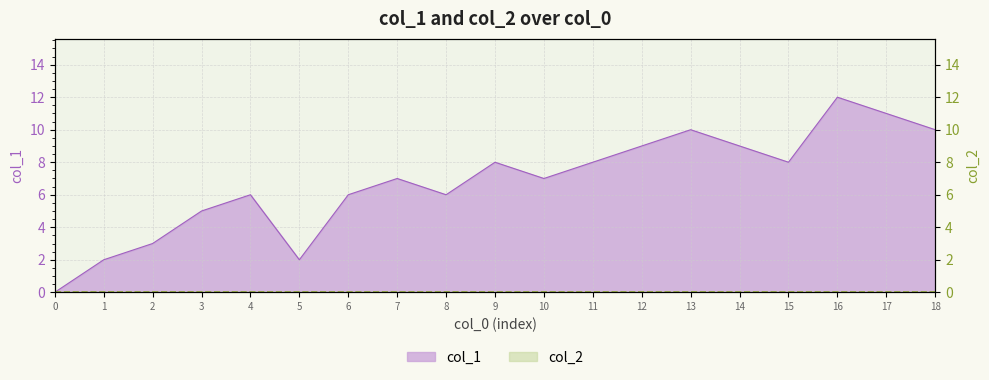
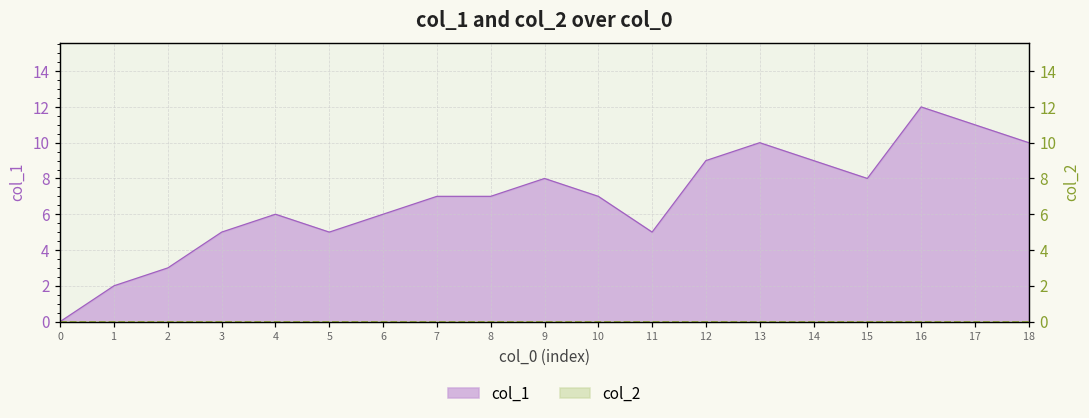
col_1, 5: 2 -> 5
col_1, 8: 6 -> 7
col_1, 11: 8 -> 5
